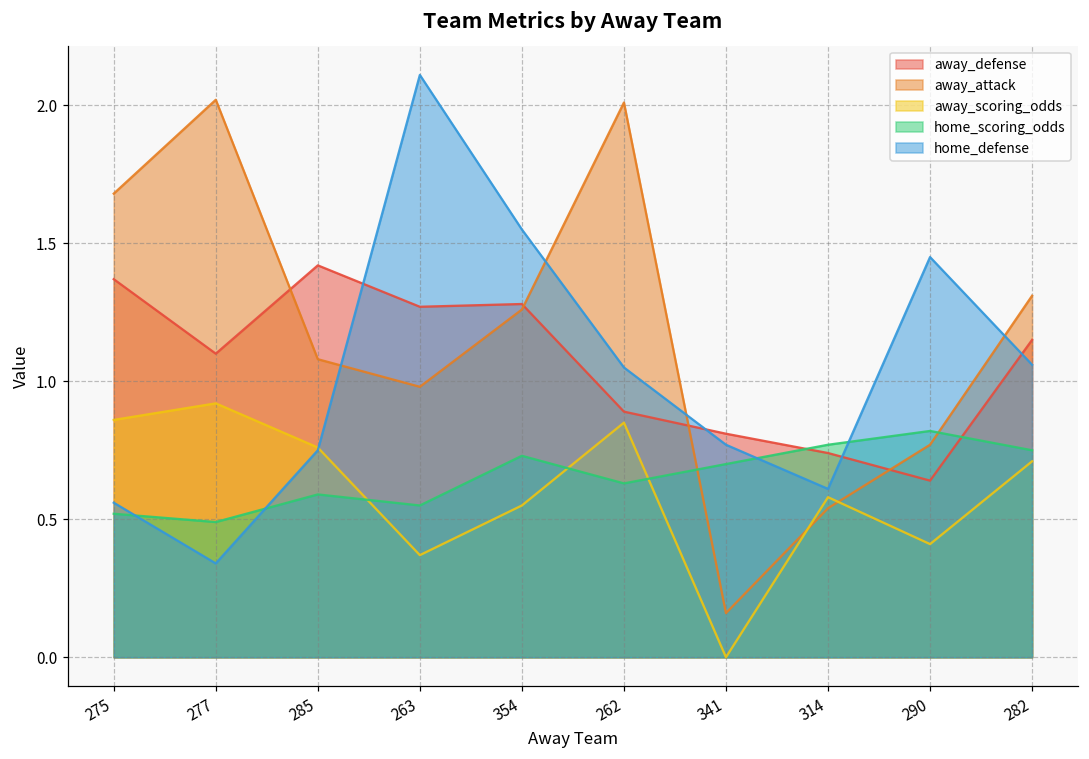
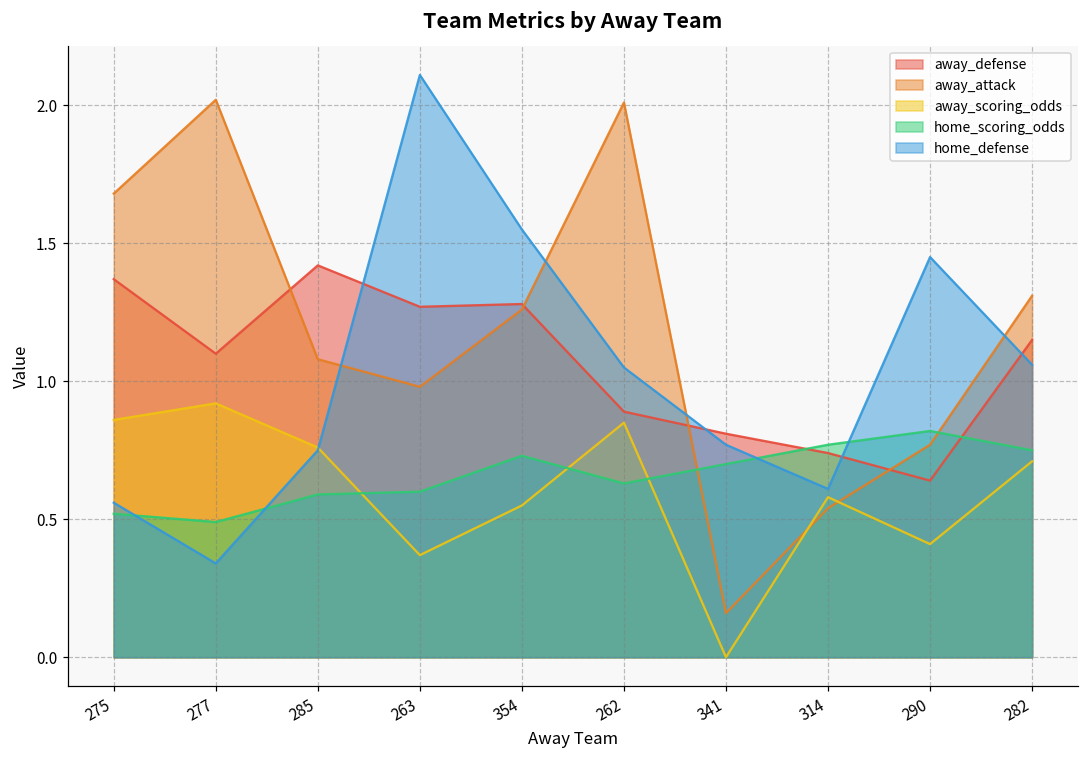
home_scoring_odds, 263: 0.55 -> 0.60
